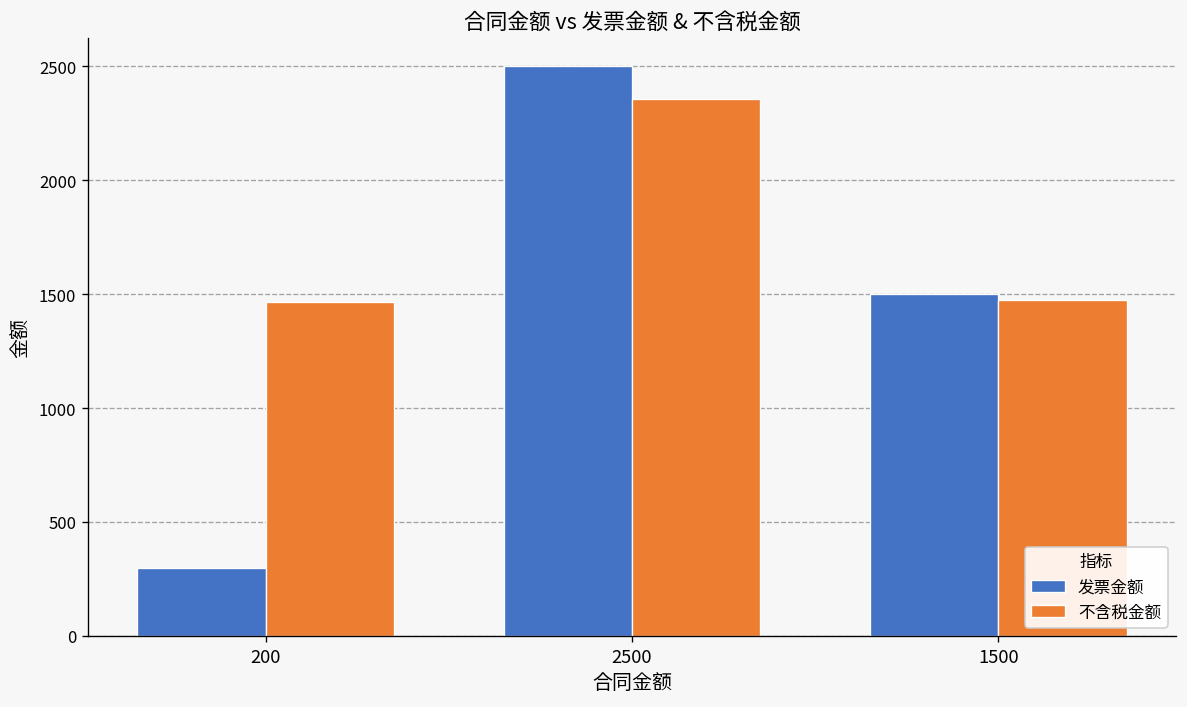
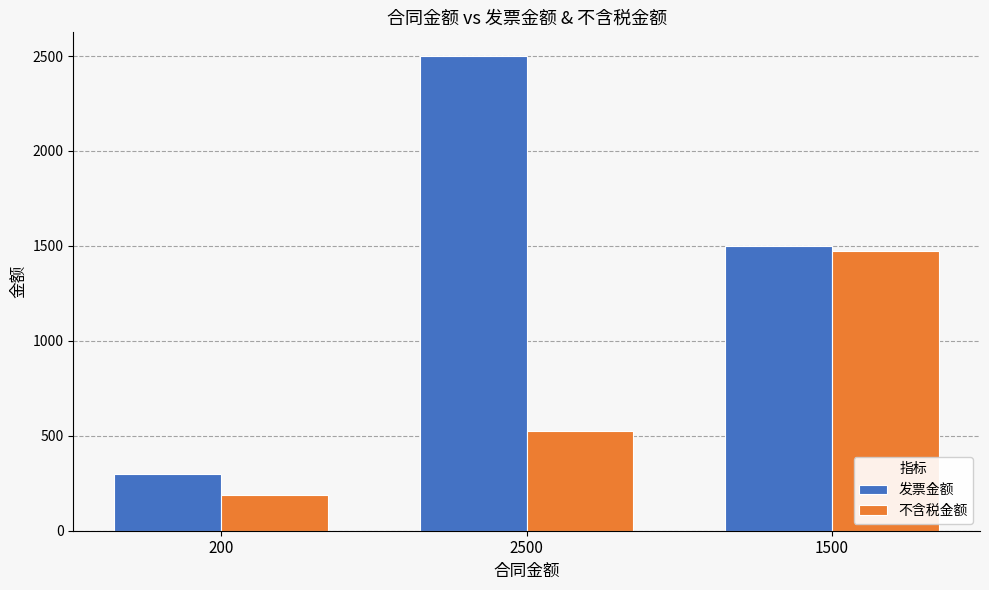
不含税金额, 200: 1460 -> 190
不含税金额, 2500: 2360 -> 530
